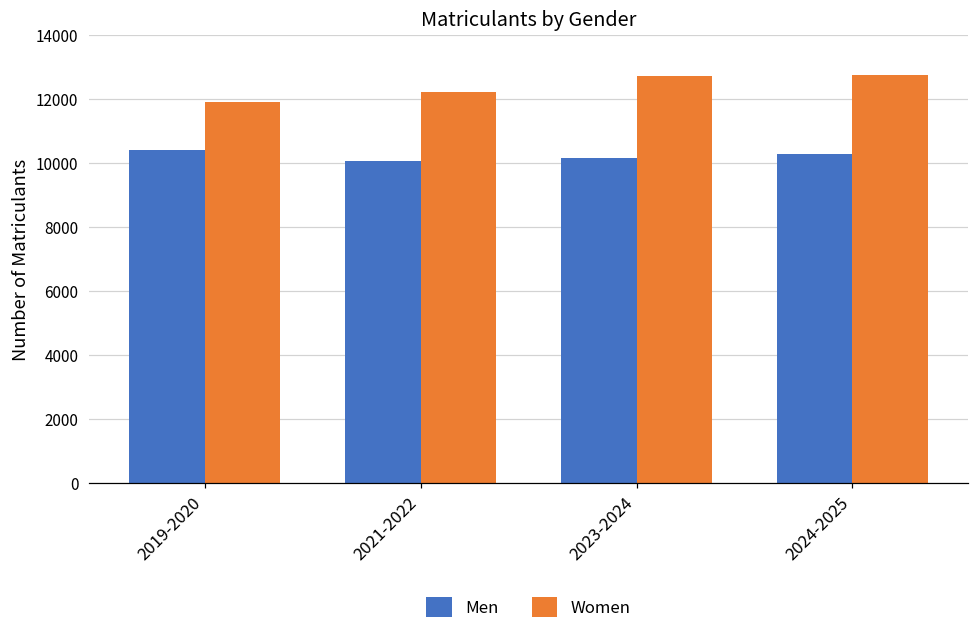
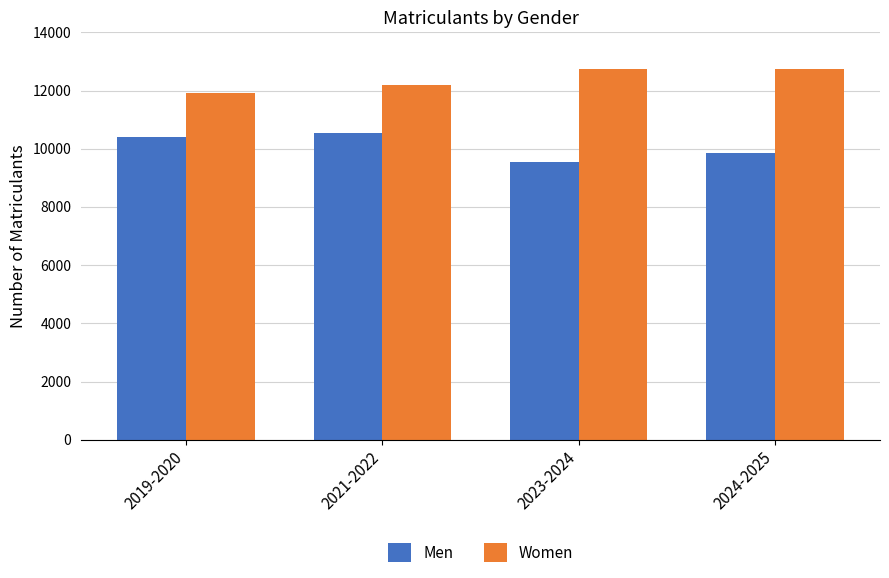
Men, 2021-2022: 10100 -> 10600
Men, 2023-2024: 10200 -> 9500
Men, 2024-2025: 10300 -> 9900
